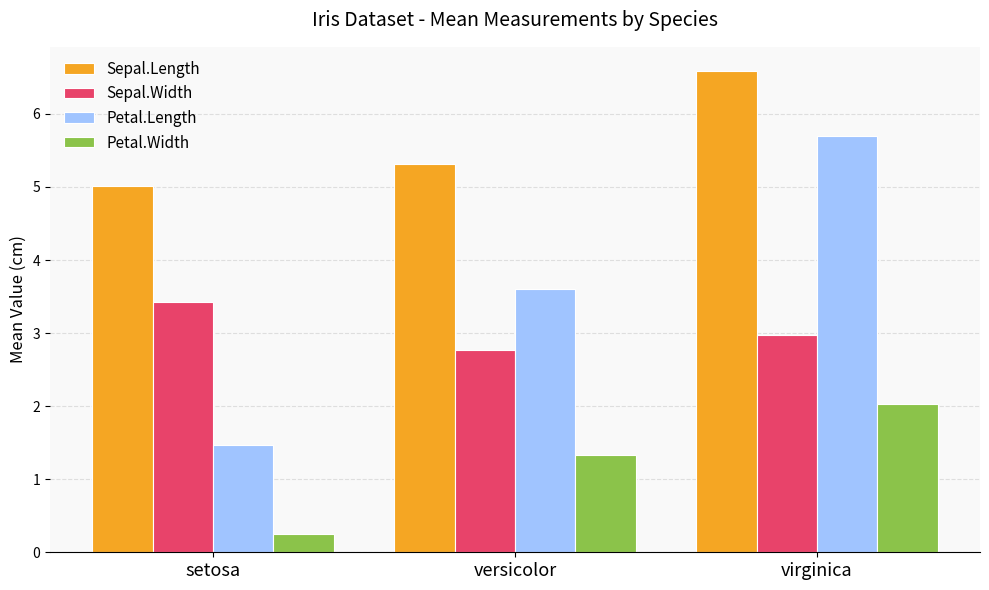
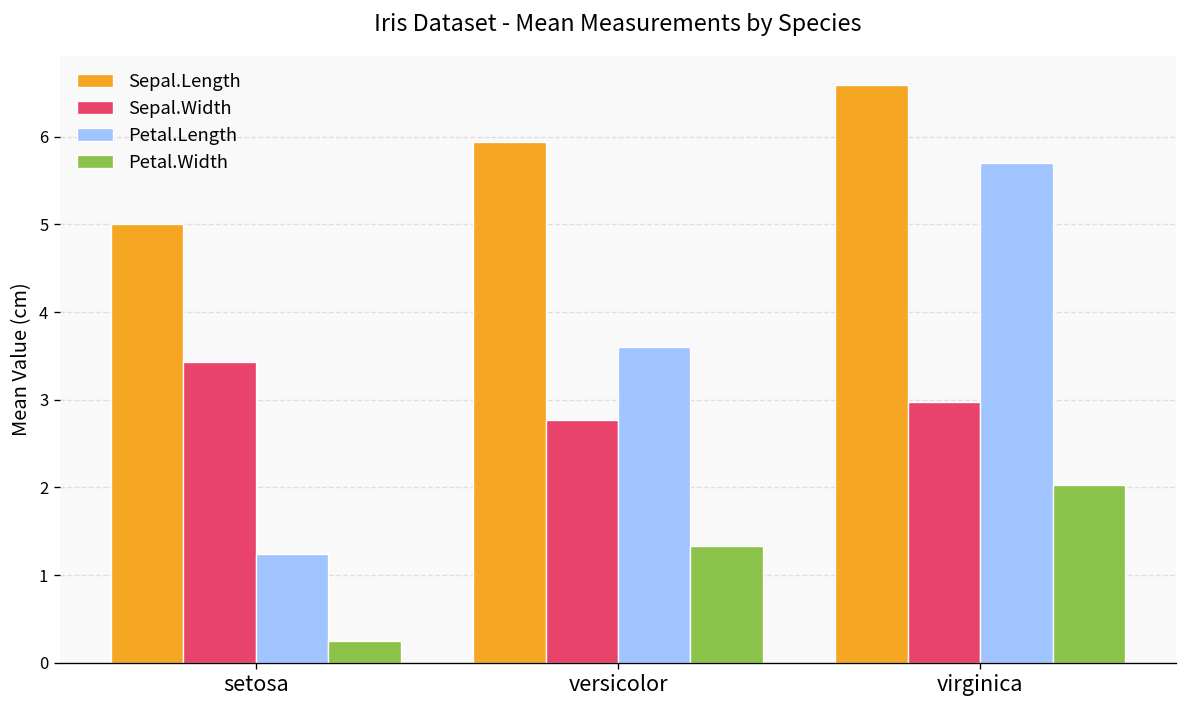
Petal.Length, setosa: 1.5 -> 1.2
Sepal.Length, versicolor: 5.3 -> 5.9
